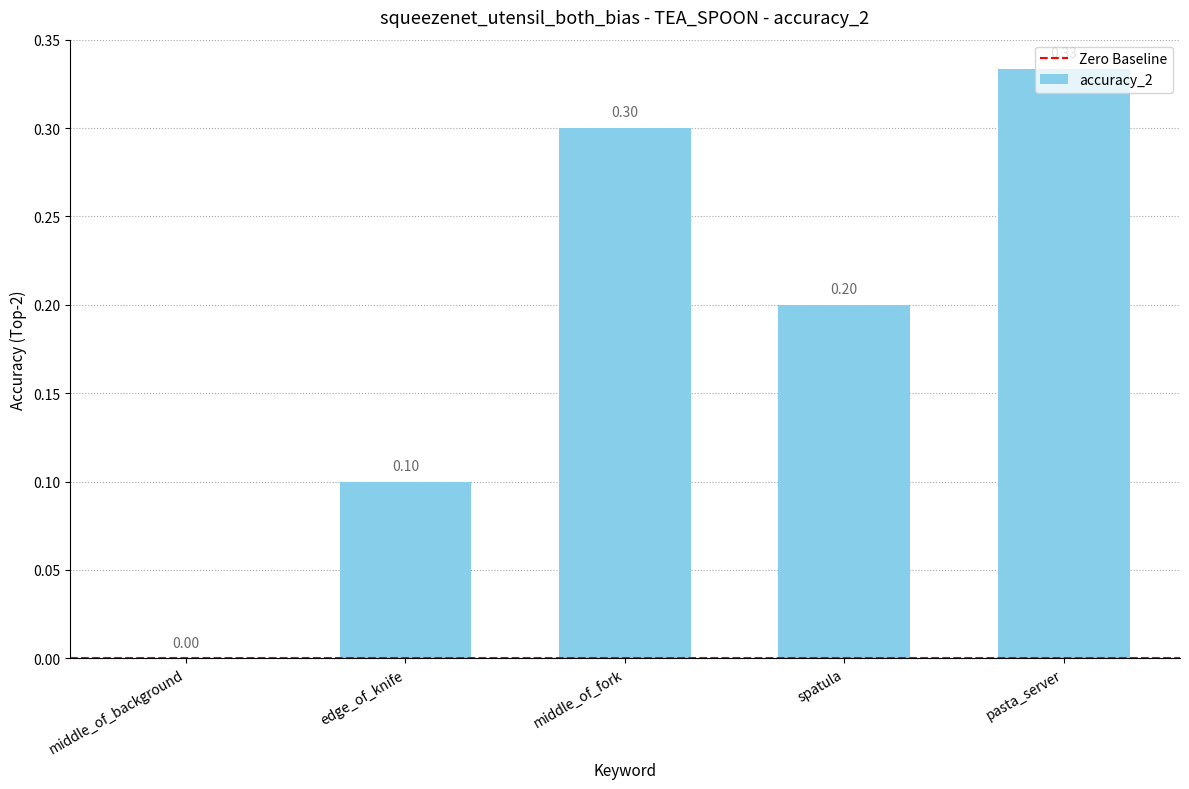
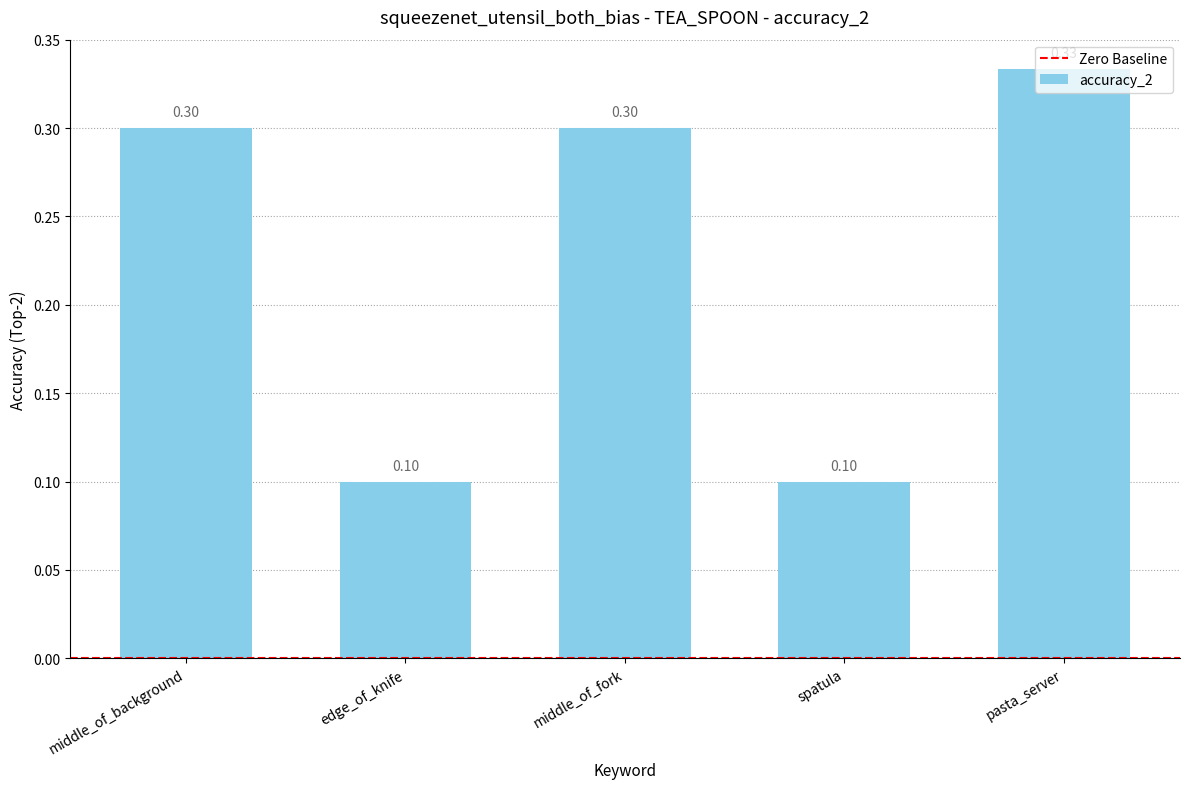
middle_of_background: 0.00 -> 0.30
spatula: 0.20 -> 0.10
